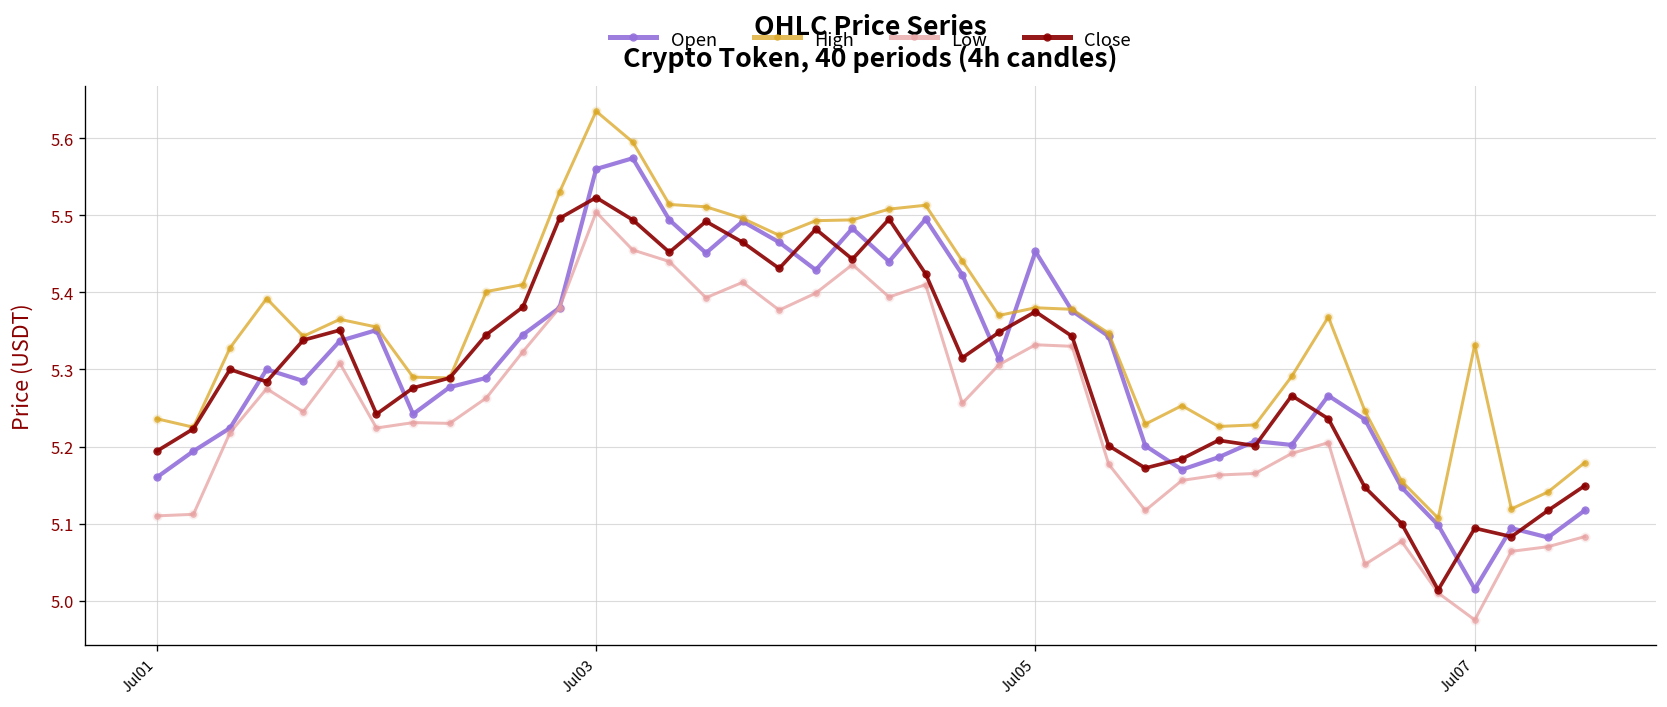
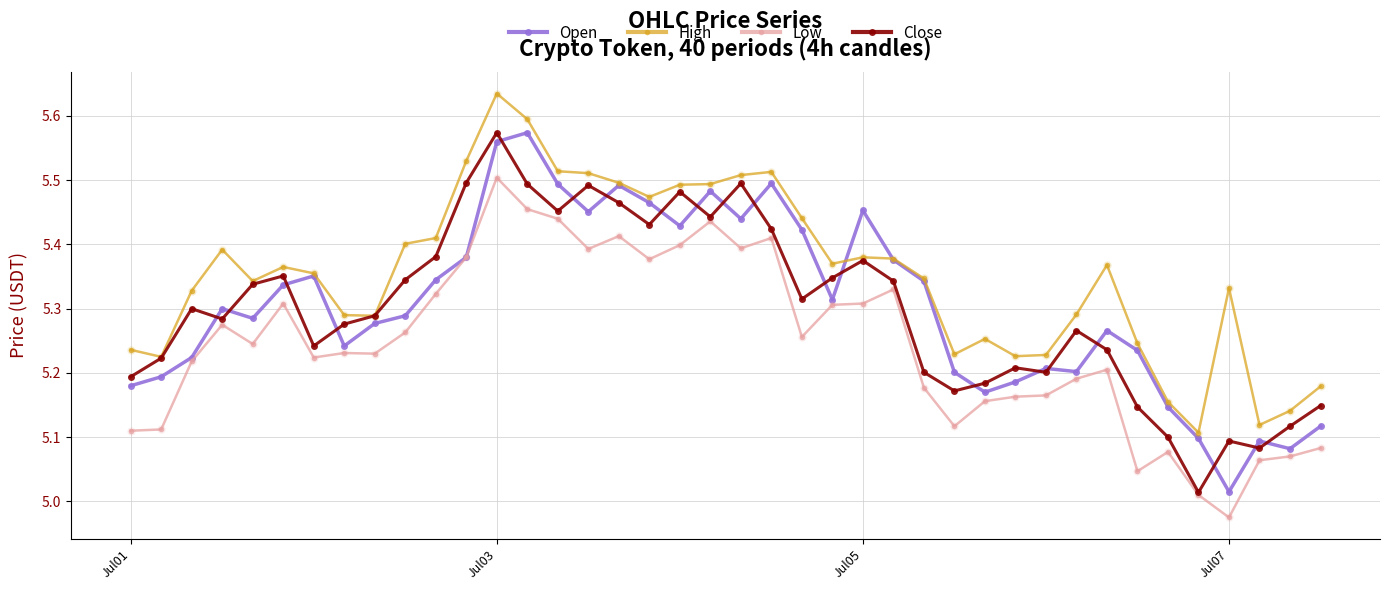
Open, Jul01: 5.16 -> 5.18
Close, Jul03: 5.52 -> 5.57
Low, Jul05: 5.33 -> 5.31
